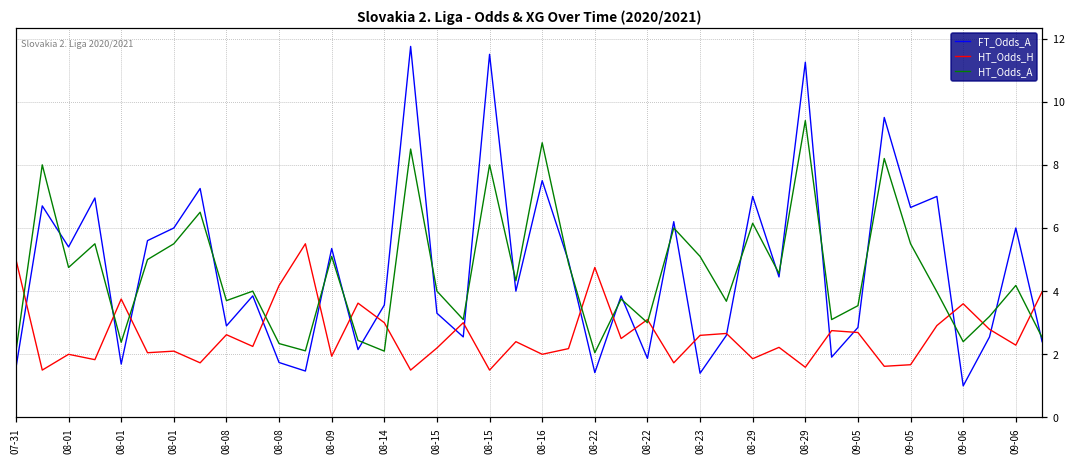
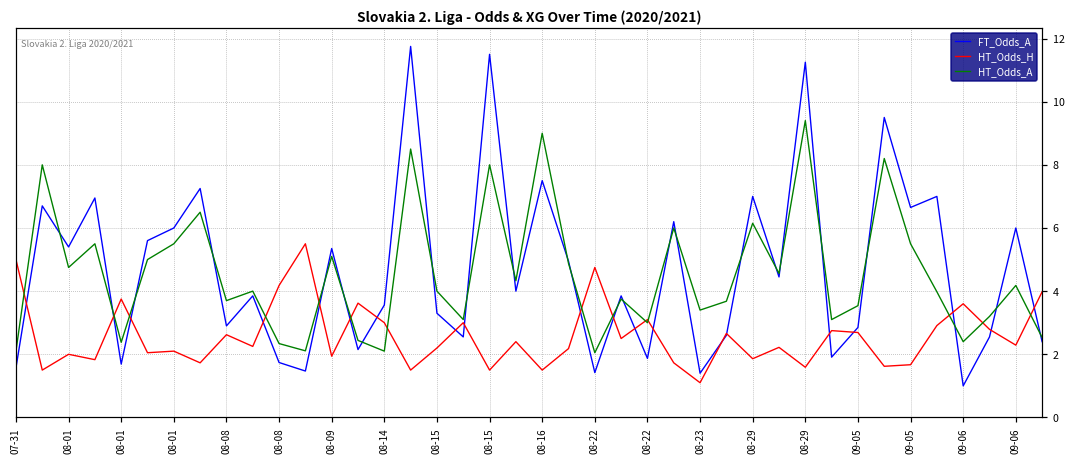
HT_Odds_H, 08-16: 2.0 -> 1.5
HT_Odds_A, 08-16: 8.7 -> 9.0
HT_Odds_H, 08-23: 2.6 -> 1.1
HT_Odds_A, 08-23: 5.1 -> 3.4
